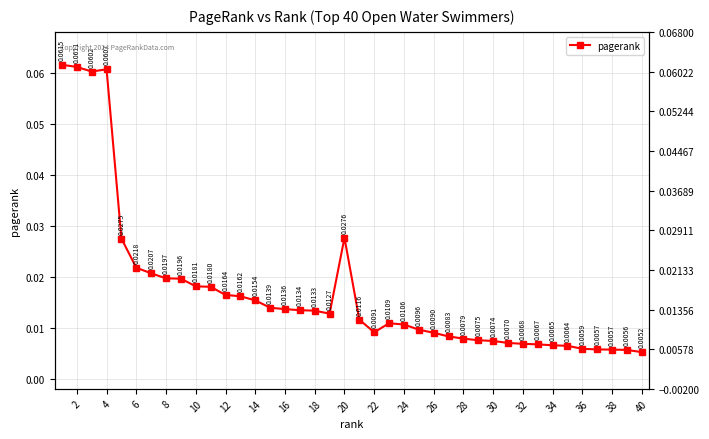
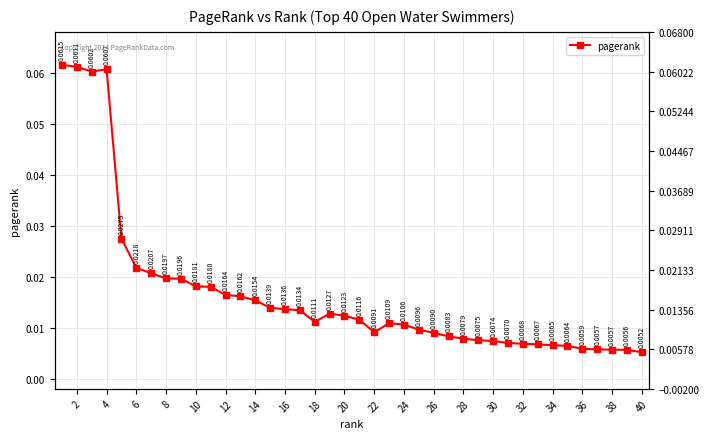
18: 0.0133 -> 0.0111
20: 0.0276 -> 0.0123
